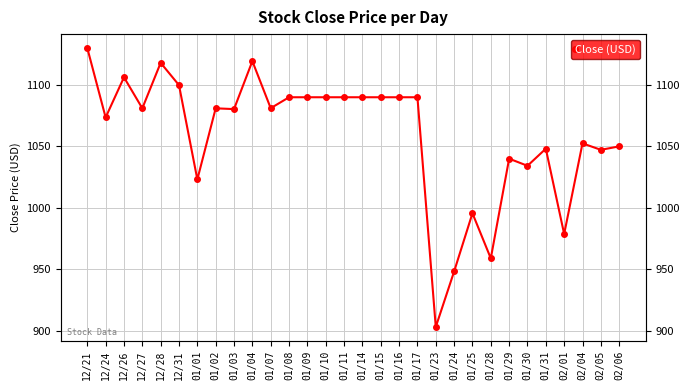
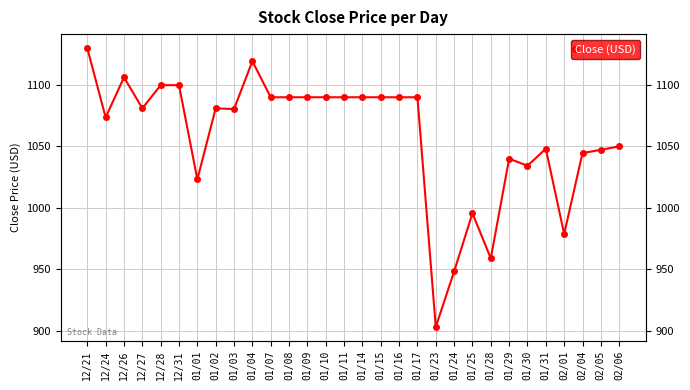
12/28: 1118 -> 1100
01/07: 1081 -> 1090
02/04: 1052 -> 1045
